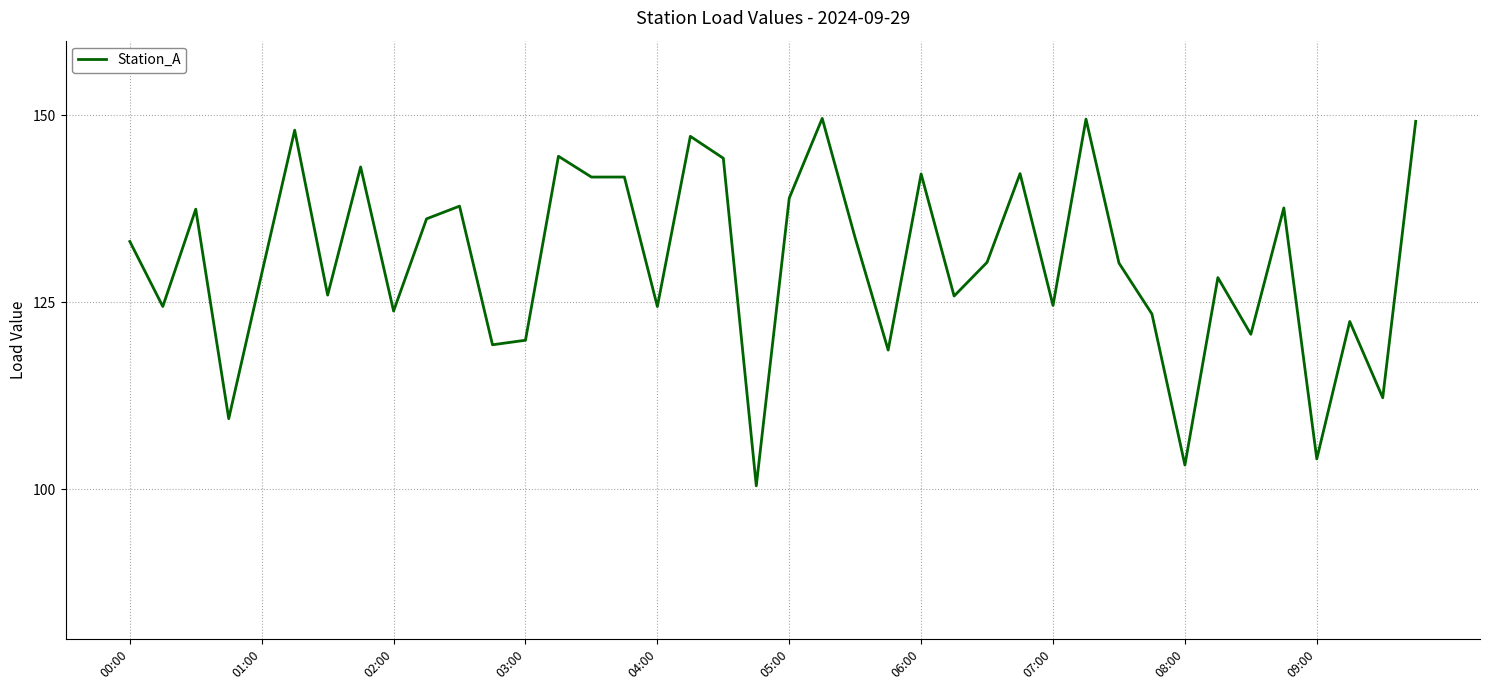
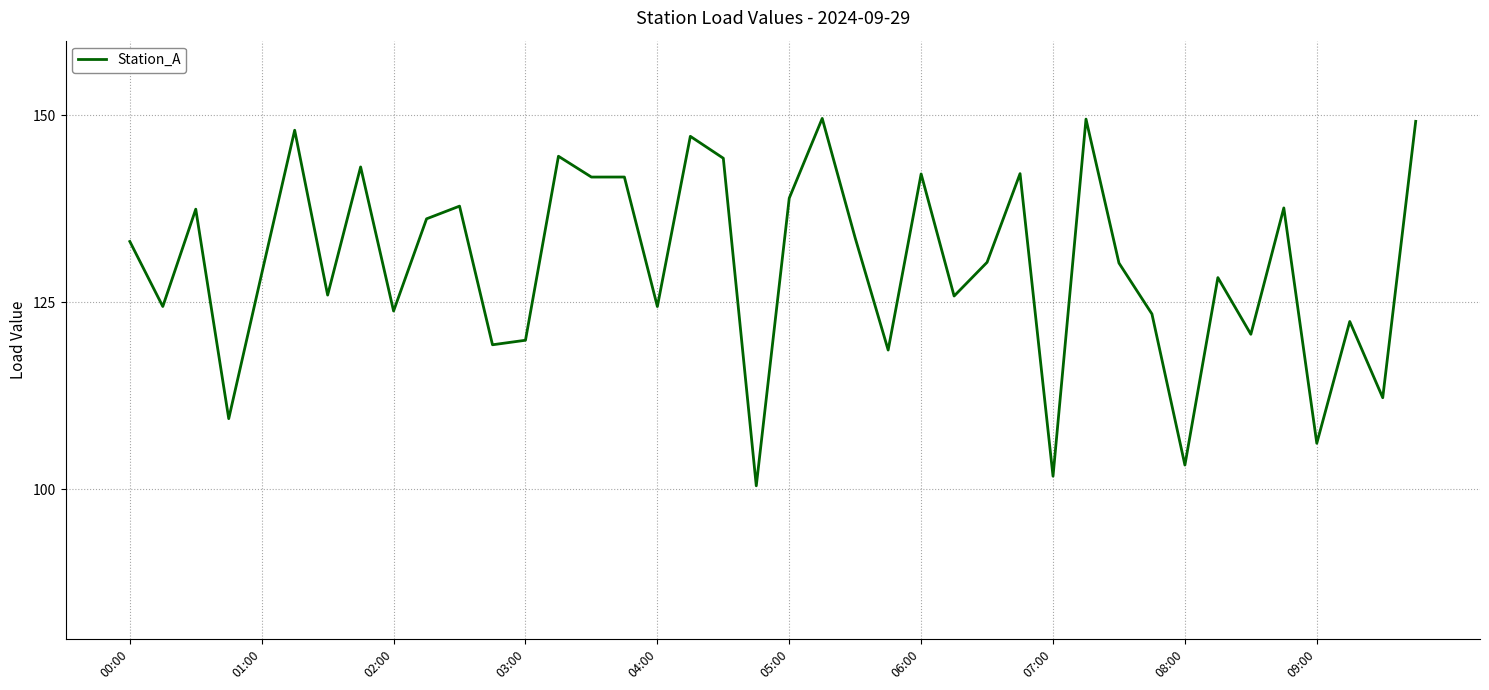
07:00: 125 -> 102
09:00: 104 -> 106
